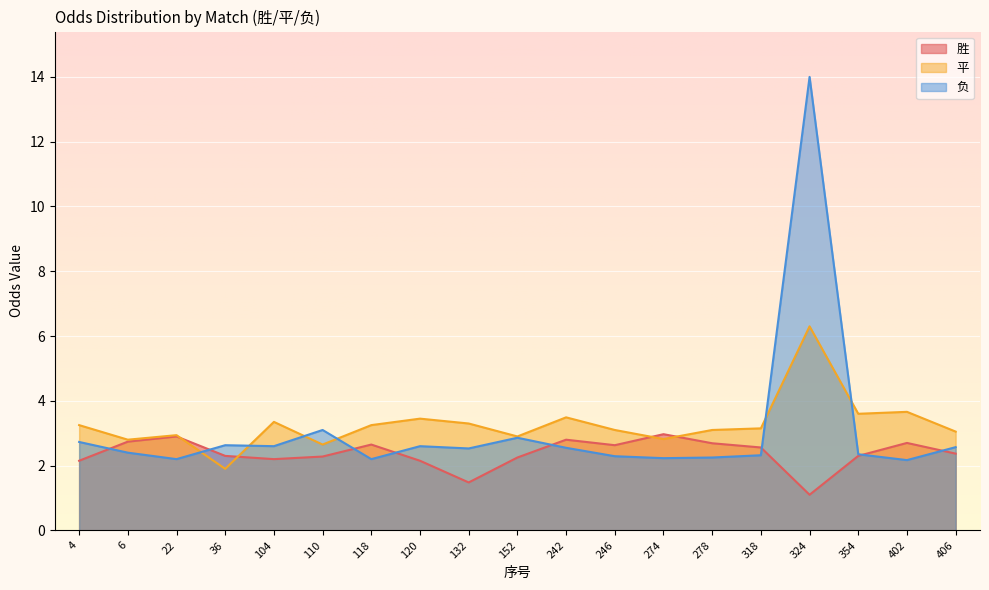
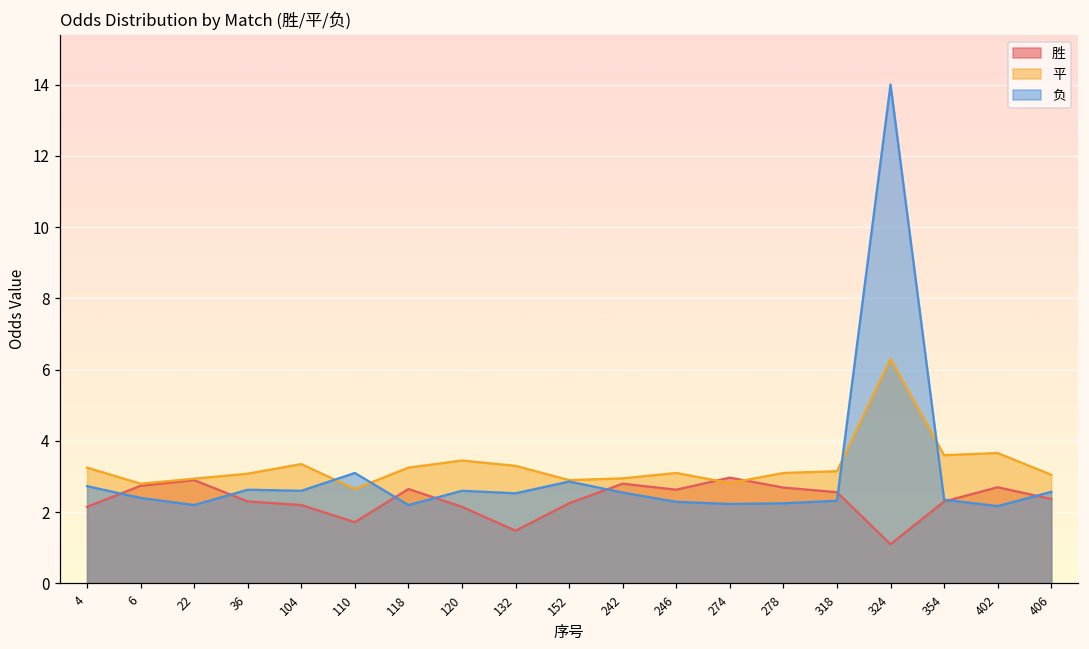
平, 36: 1.9 -> 3.1
胜, 110: 2.3 -> 1.7
平, 242: 3.5 -> 3.0
